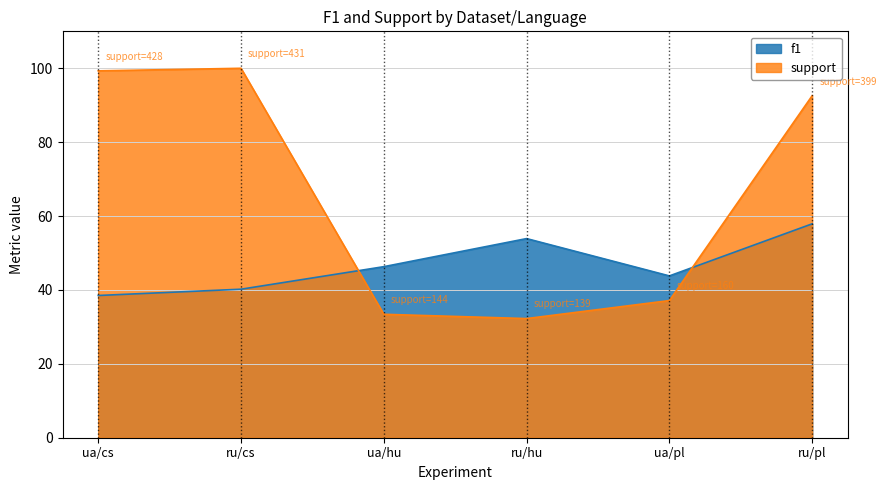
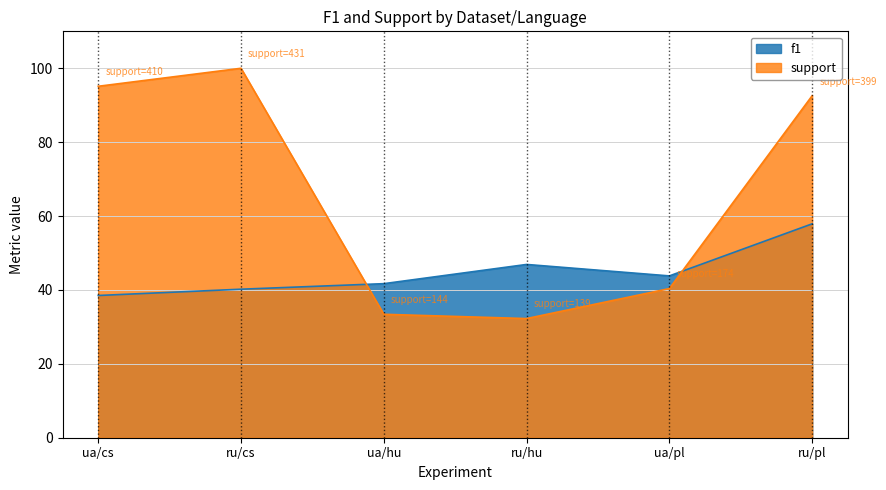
support, ua/cs: 428 -> 410
f1, ua/hu: 46 -> 42
f1, ru/hu: 54 -> 47
support, ua/pl: 37 -> 40
